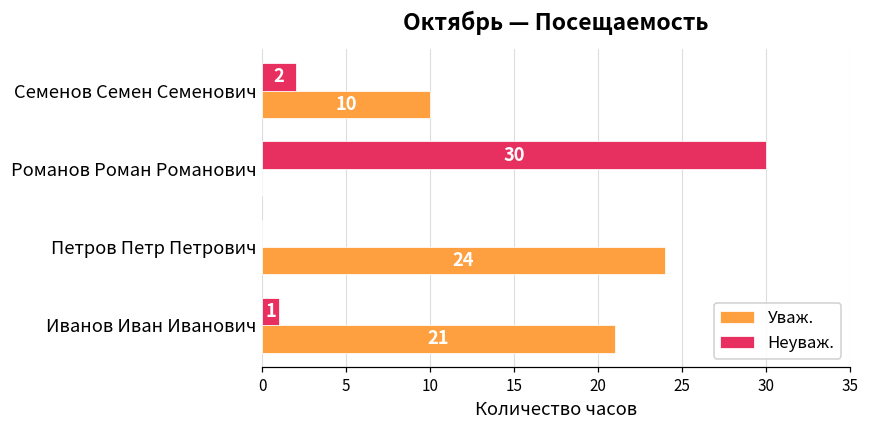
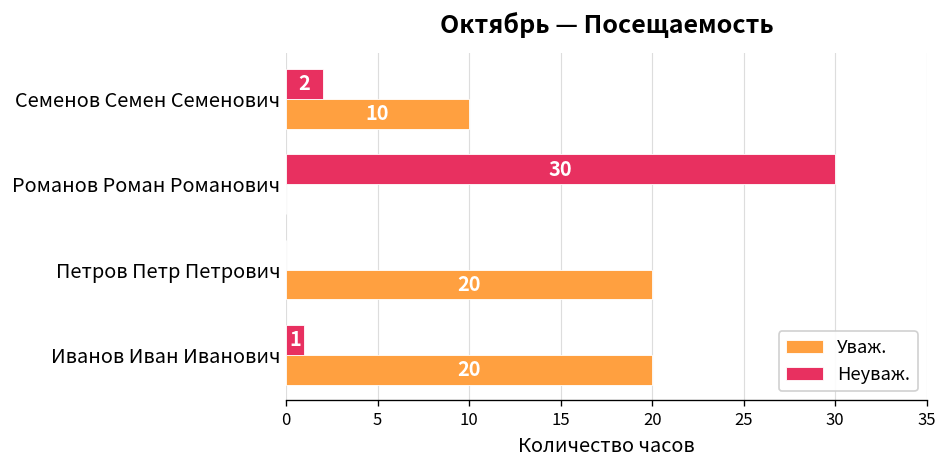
Уваж., Петров Петр Петрович: 24 -> 20
Уваж., Иванов Иван Иванович: 21 -> 20
